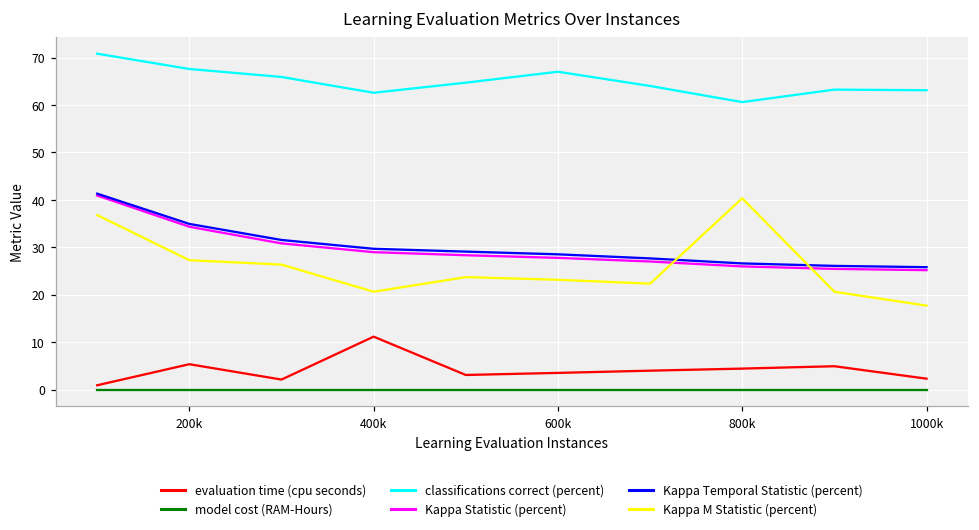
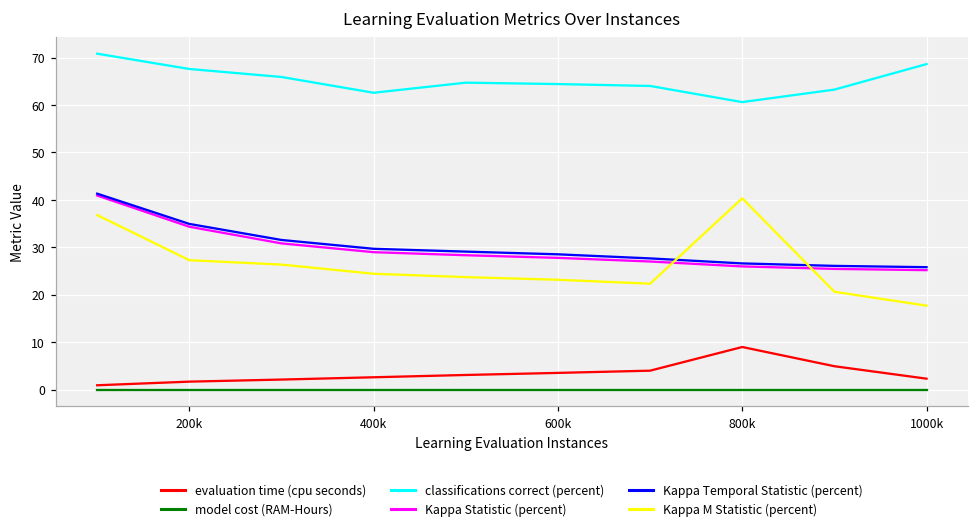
evaluation time (cpu seconds), 200k: 5 -> 2
evaluation time (cpu seconds), 400k: 11 -> 3
Kappa M Statistic (percent), 400k: 21 -> 24
classifications correct (percent), 600k: 67 -> 64
evaluation time (cpu seconds), 800k: 4 -> 9
classifications correct (percent), 1000k: 63 -> 69
